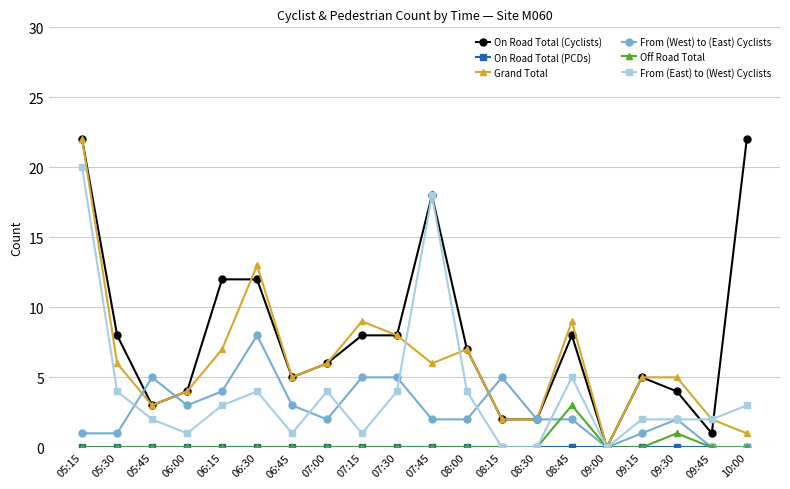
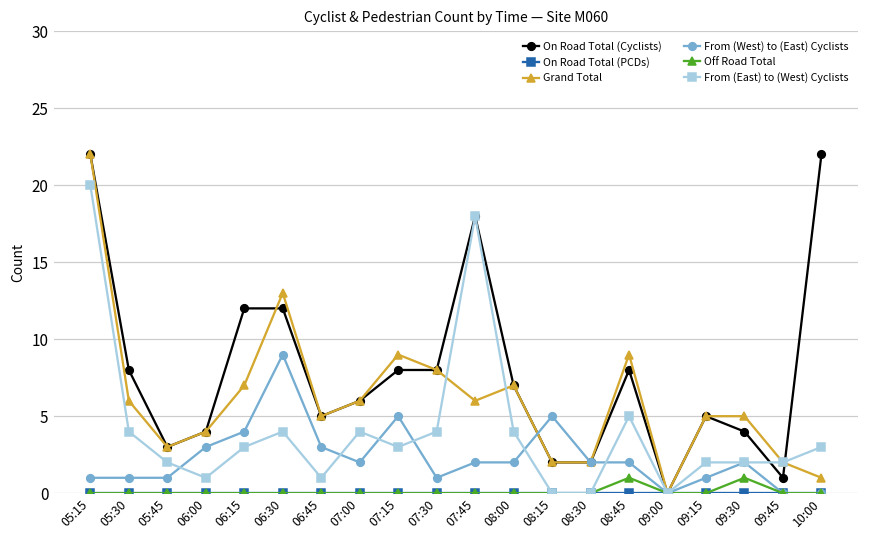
From (West) to (East) Cyclists, 05:45: 5 -> 1
From (West) to (East) Cyclists, 06:30: 8 -> 9
From (East) to (West) Cyclists, 07:15: 1 -> 3
From (West) to (East) Cyclists, 07:30: 5 -> 1
Off Road Total, 08:45: 3 -> 1
